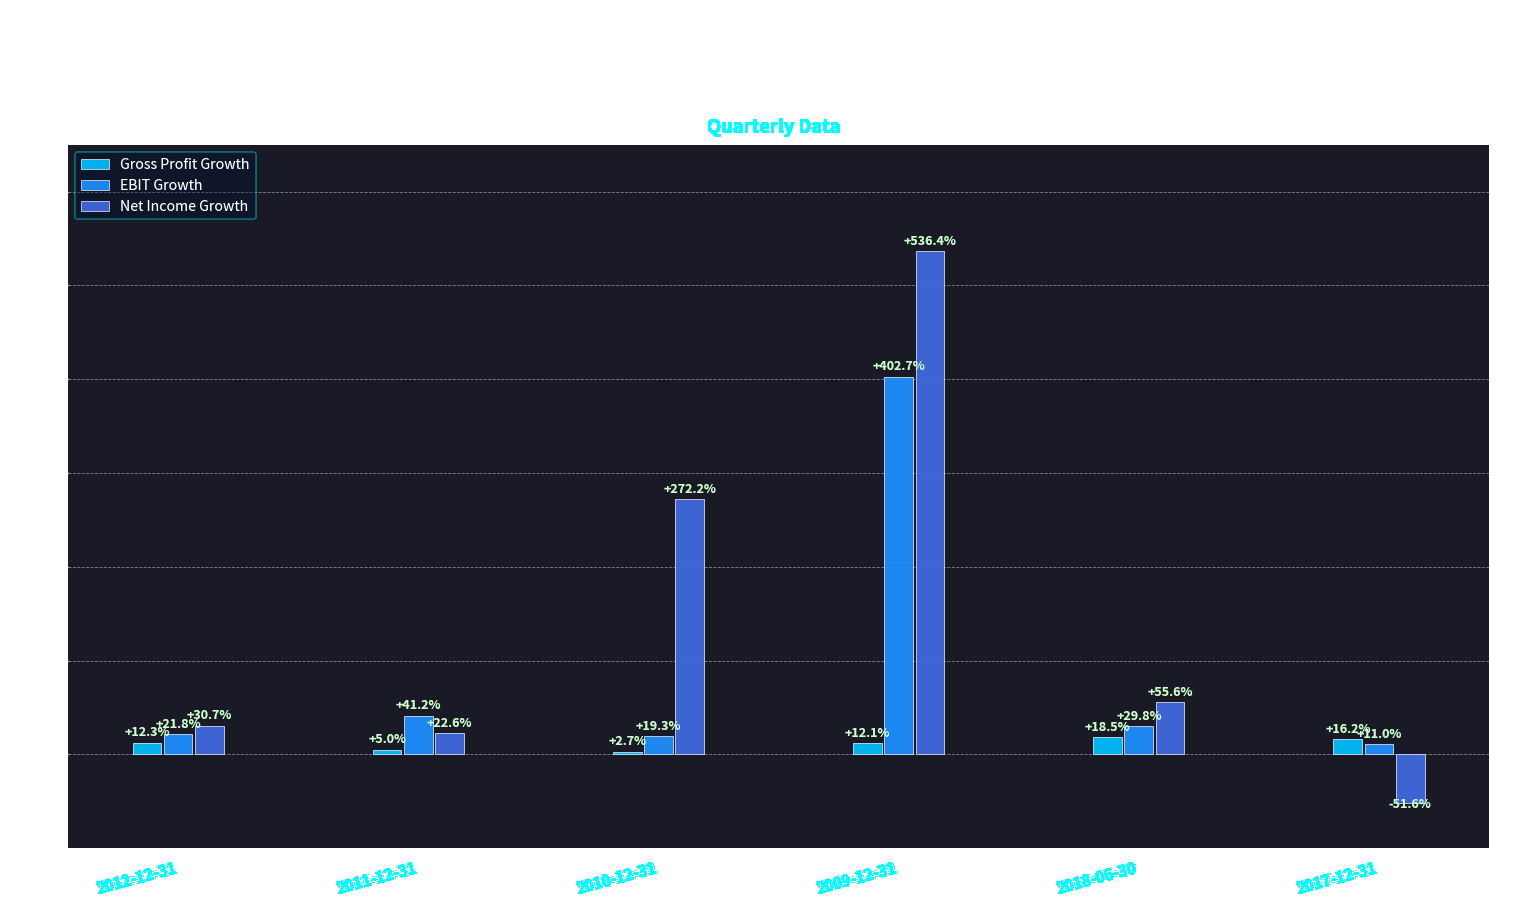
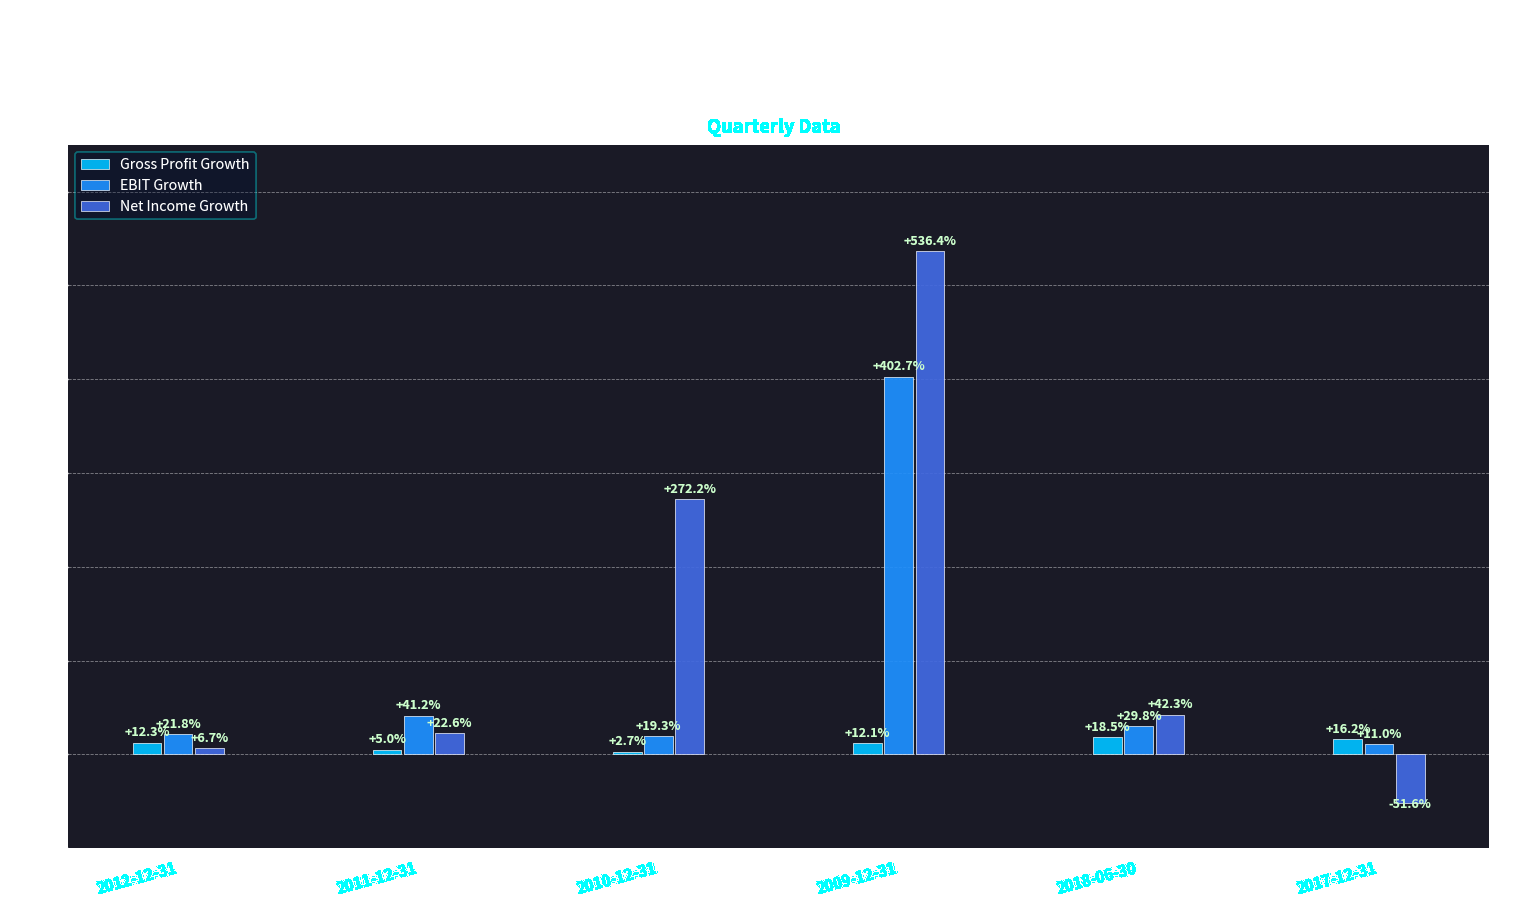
Net Income Growth, 2012-12-31: +30.7% -> +6.7%
Net Income Growth, 2018-06-30: +55.6% -> +42.3%
